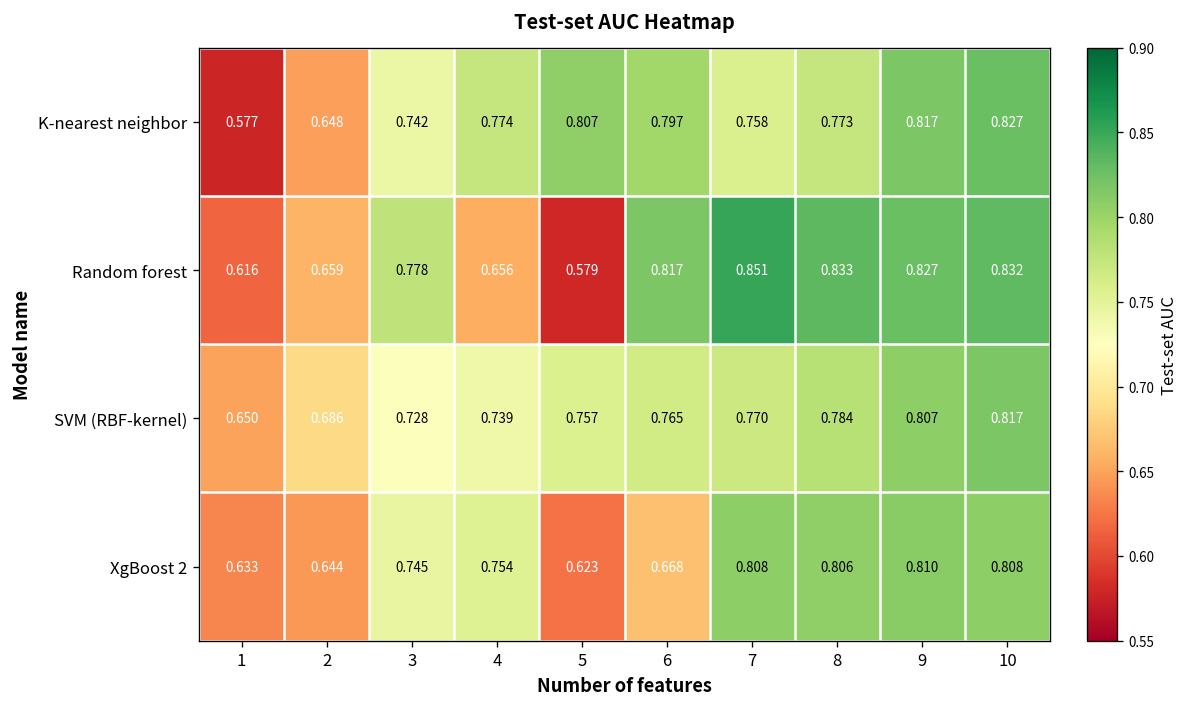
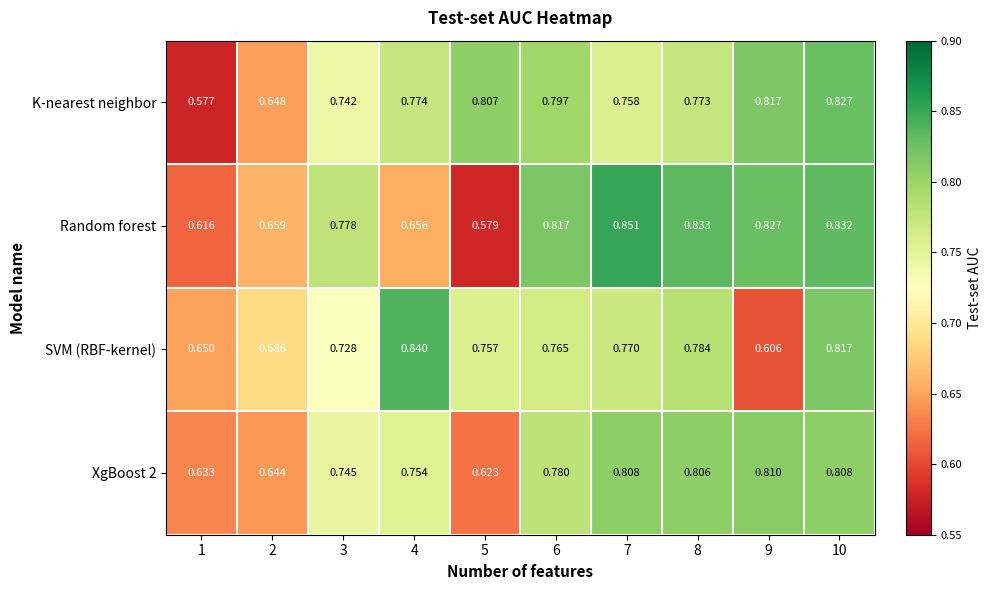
SVM (RBF-kernel), 4: 0.739 -> 0.840
SVM (RBF-kernel), 9: 0.807 -> 0.606
XgBoost 2, 6: 0.668 -> 0.780
